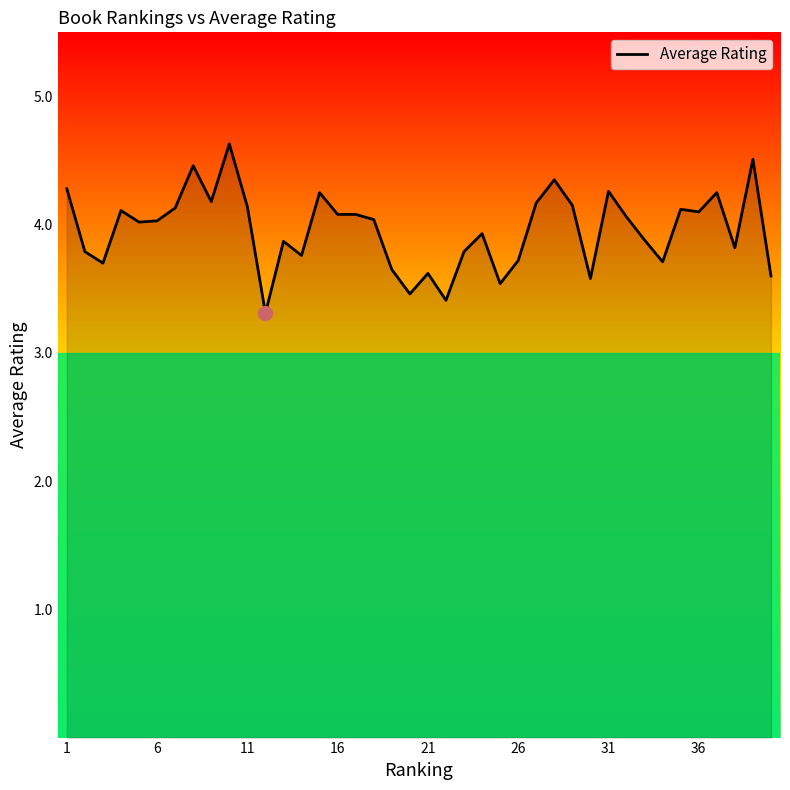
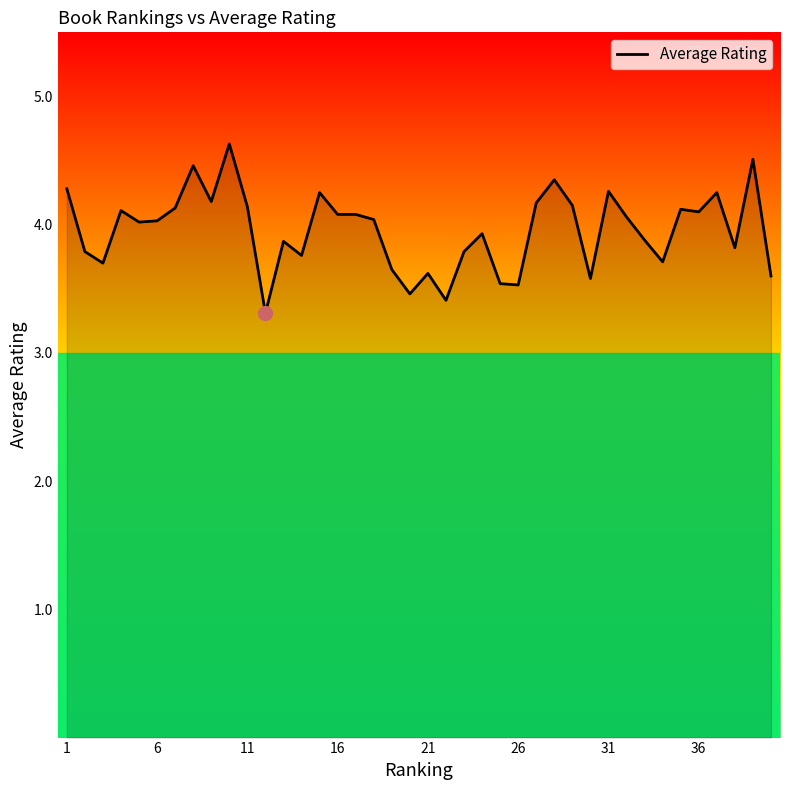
Average Rating, 26: 3.72 -> 3.53
